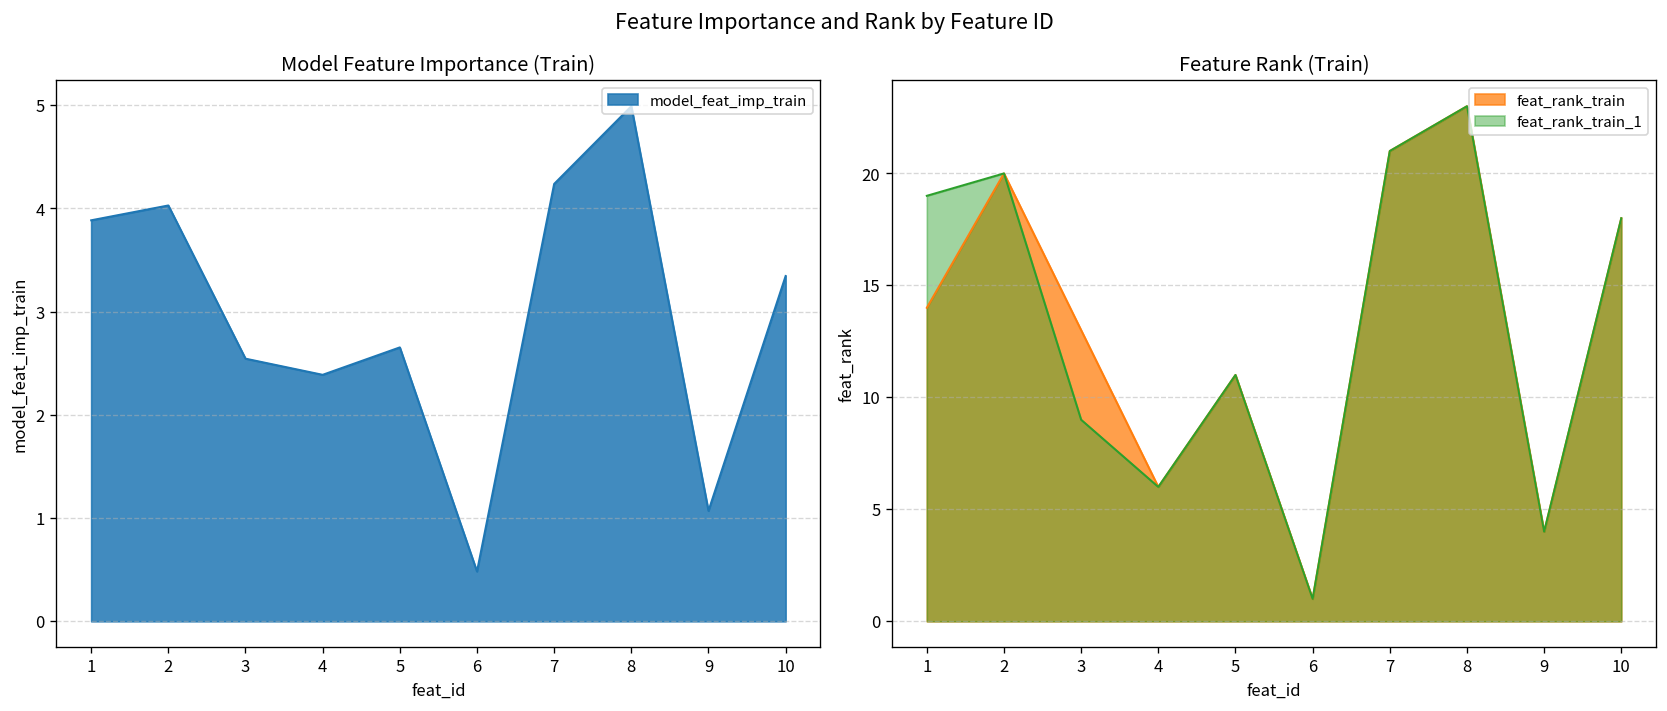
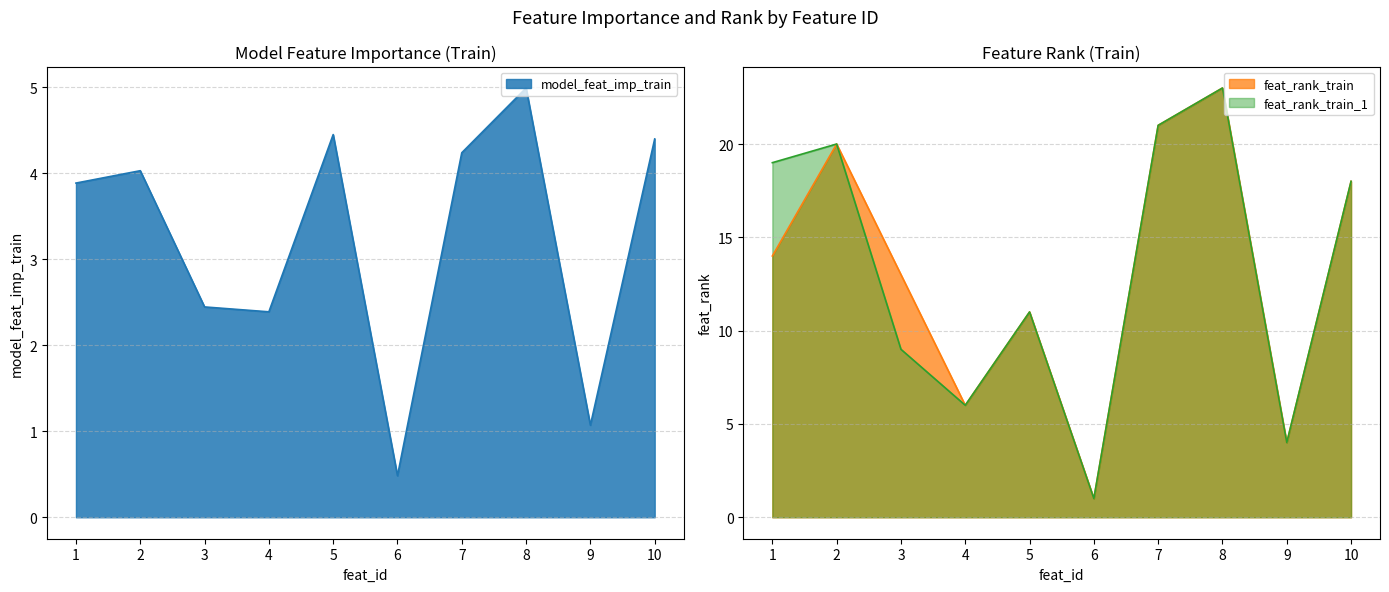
Model Feature Importance (Train), 3: 2.5 -> 2.4
Model Feature Importance (Train), 5: 2.7 -> 4.4
Model Feature Importance (Train), 10: 3.3 -> 4.4
